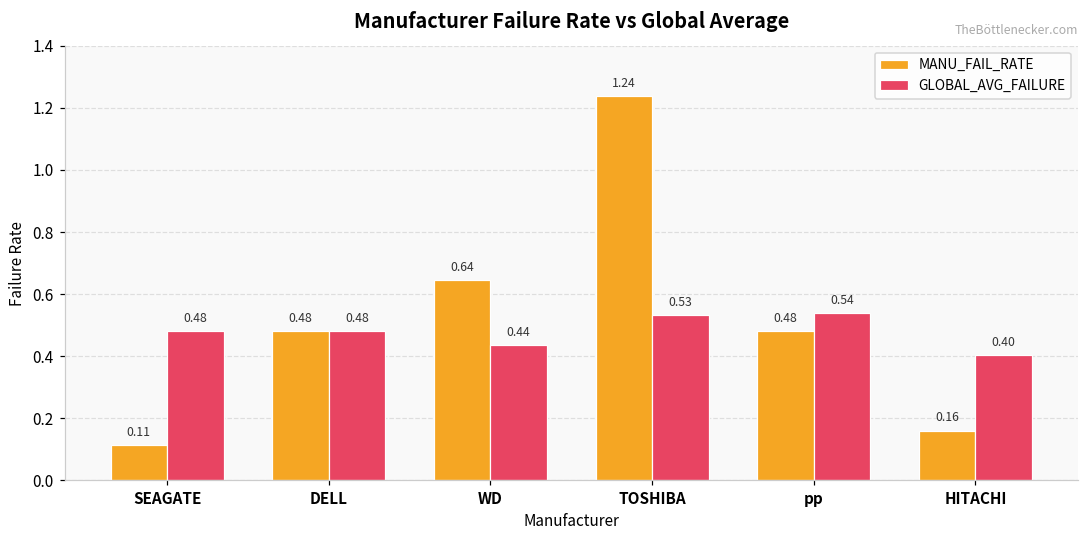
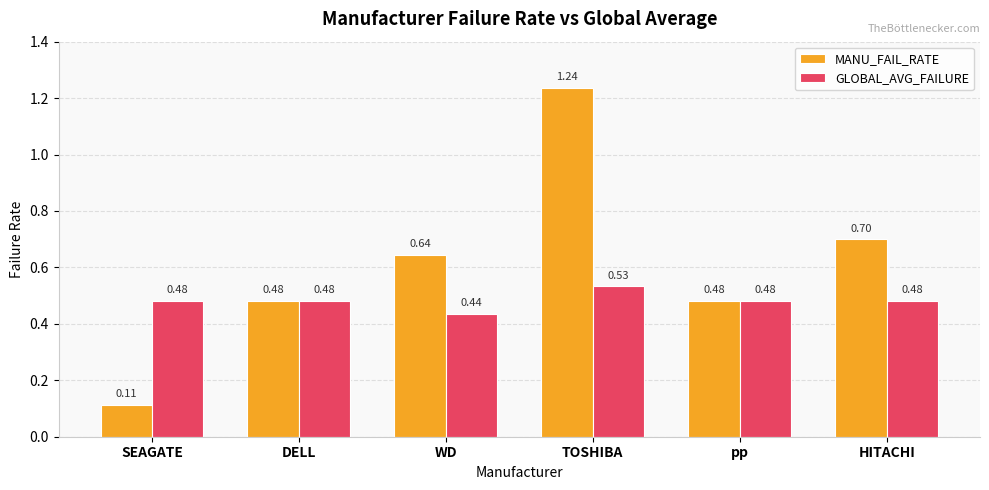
GLOBAL_AVG_FAILURE, pp: 0.54 -> 0.48
MANU_FAIL_RATE, HITACHI: 0.16 -> 0.70
GLOBAL_AVG_FAILURE, HITACHI: 0.40 -> 0.48
